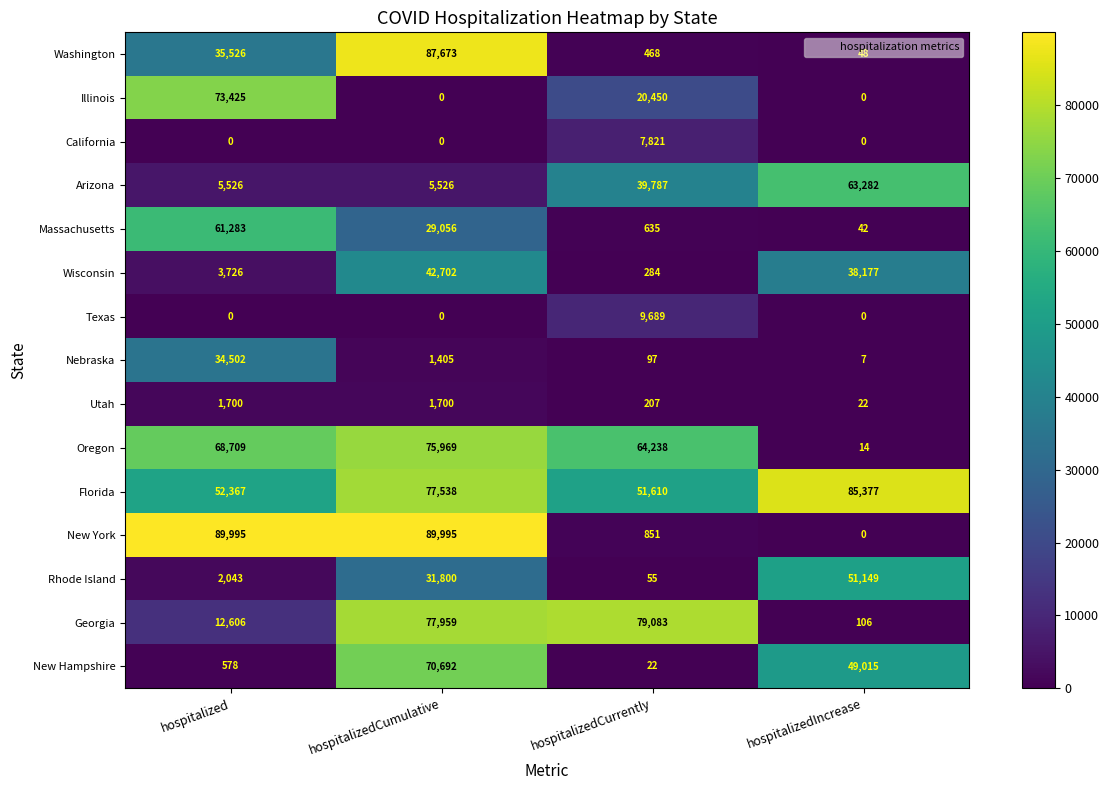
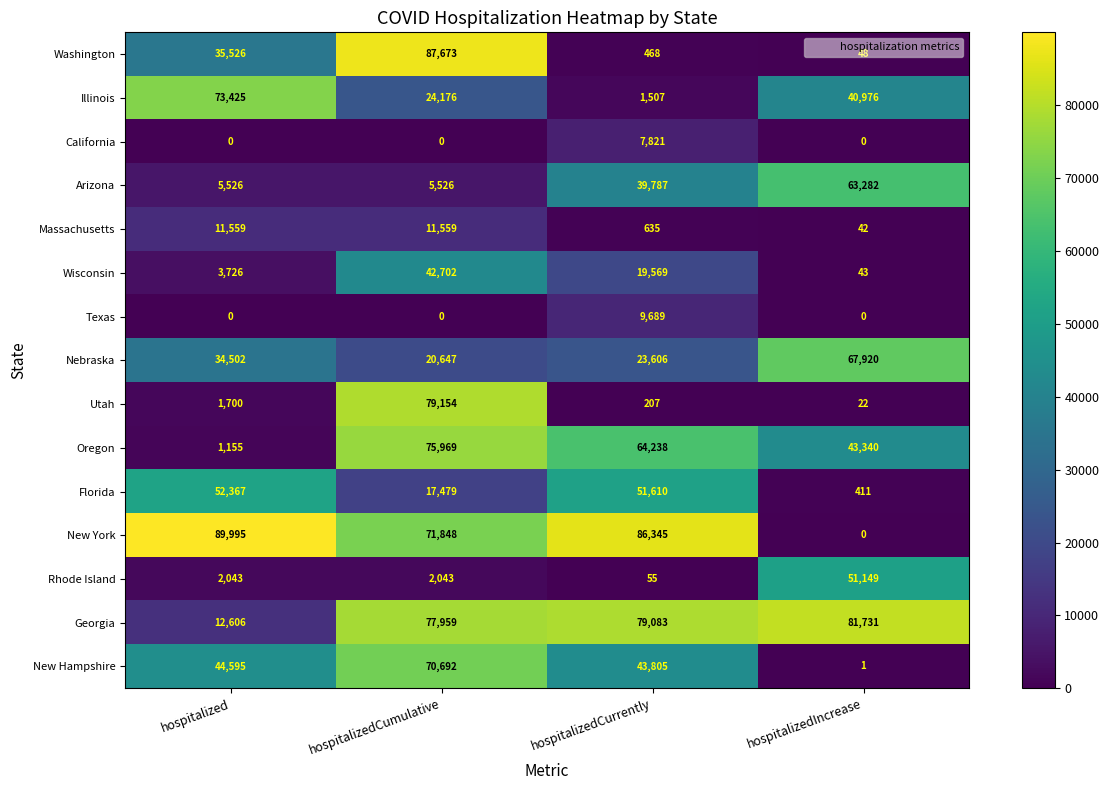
Illinois, hospitalizedCumulative: 0 -> 24,176
Illinois, hospitalizedCurrently: 20,450 -> 1,507
Illinois, hospitalizedIncrease: 0 -> 40,976
Massachusetts, hospitalized: 61,283 -> 11,559
Massachusetts, hospitalizedCumulative: 29,056 -> 11,559
Wisconsin, hospitalizedCurrently: 284 -> 19,569
Wisconsin, hospitalizedIncrease: 38,177 -> 43
Nebraska, hospitalizedCumulative: 1,405 -> 20,647
Nebraska, hospitalizedCurrently: 97 -> 23,606
Nebraska, hospitalizedIncrease: 7 -> 67,920
Utah, hospitalizedCumulative: 1,700 -> 79,154
Oregon, hospitalized: 68,709 -> 1,155
Oregon, hospitalizedIncrease: 14 -> 43,340
Florida, hospitalizedCumulative: 77,538 -> 17,479
Florida, hospitalizedIncrease: 85,377 -> 411
New York, hospitalizedCumulative: 89,995 -> 71,848
New York, hospitalizedCurrently: 851 -> 86,345
Rhode Island, hospitalizedCumulative: 31,800 -> 2,043
Georgia, hospitalizedIncrease: 106 -> 81,731
New Hampshire, hospitalized: 578 -> 44,595
New Hampshire, hospitalizedCurrently: 22 -> 43,805
New Hampshire, hospitalizedIncrease: 49,015 -> 1
